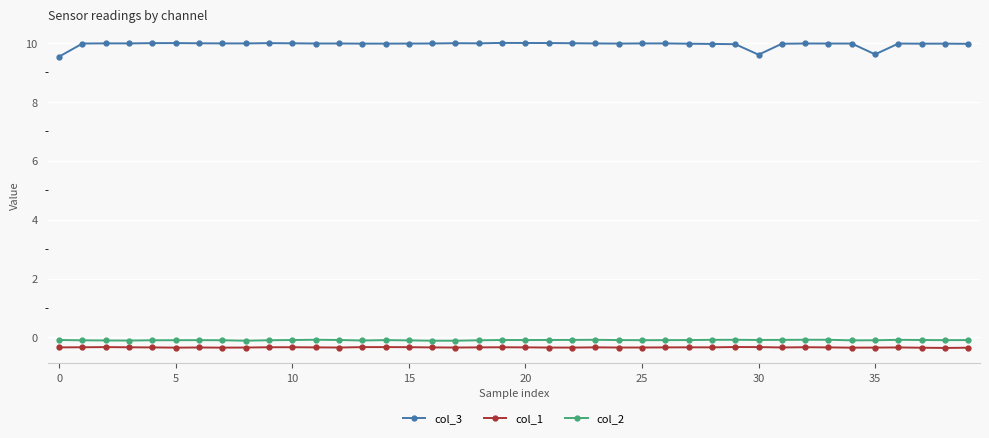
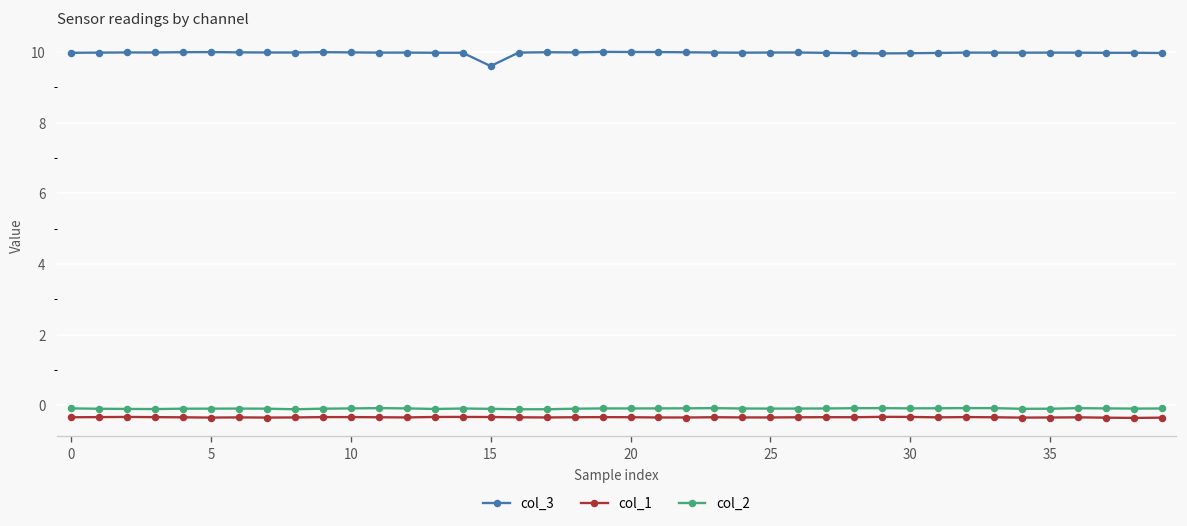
col_3, 0: 9.5 -> 10.0
col_3, 15: 10.0 -> 9.6
col_3, 30: 9.6 -> 10.0
col_3, 35: 9.6 -> 10.0
